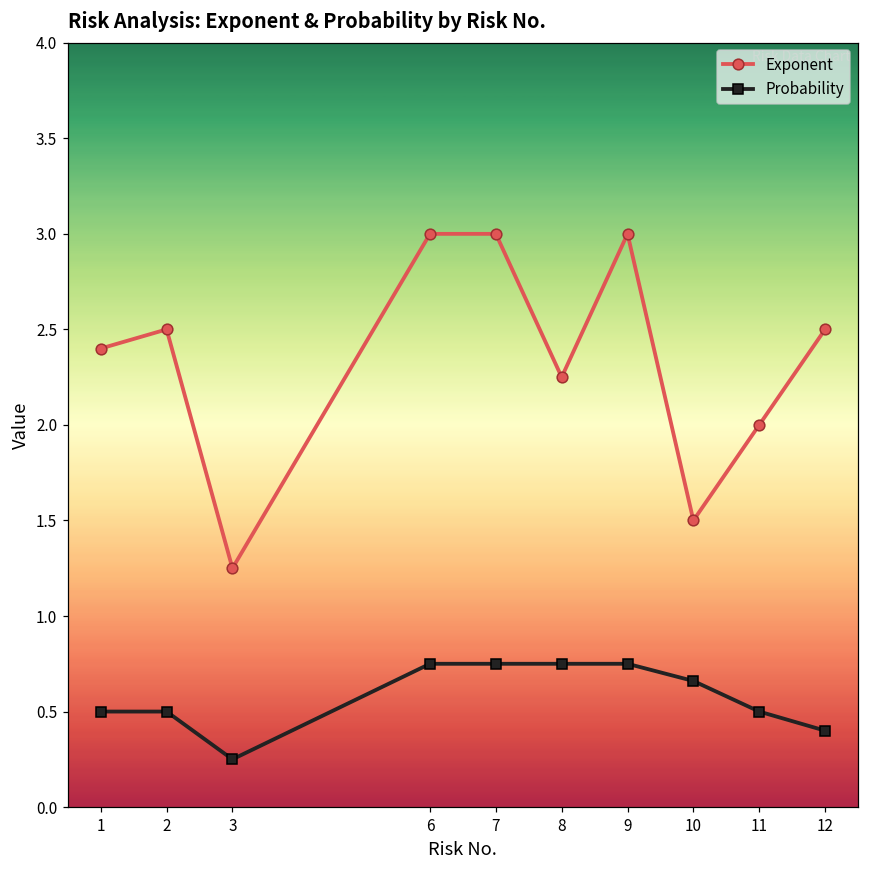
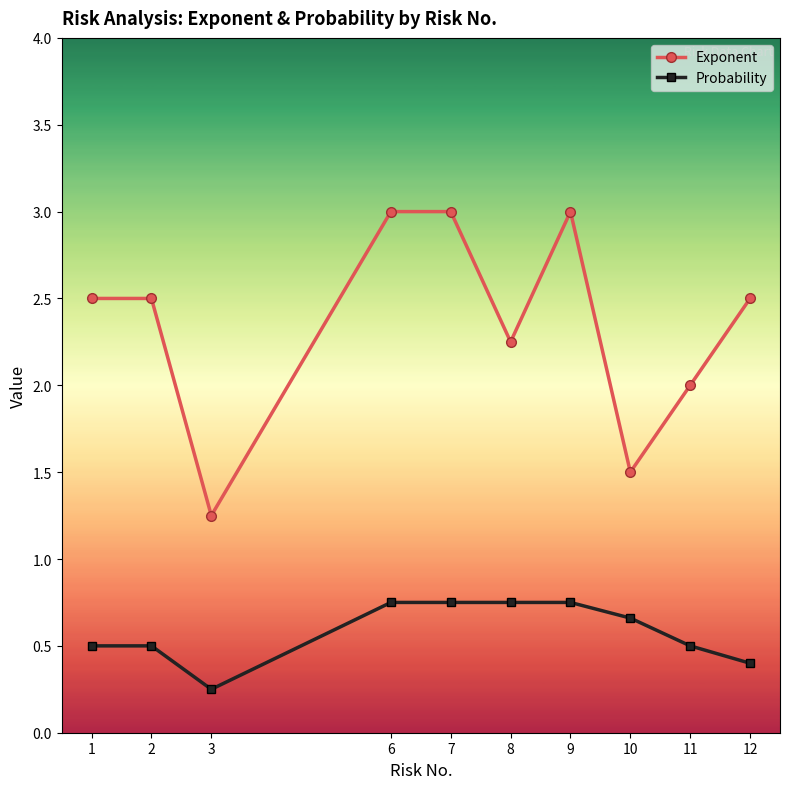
Exponent, 1: 2.4 -> 2.5
